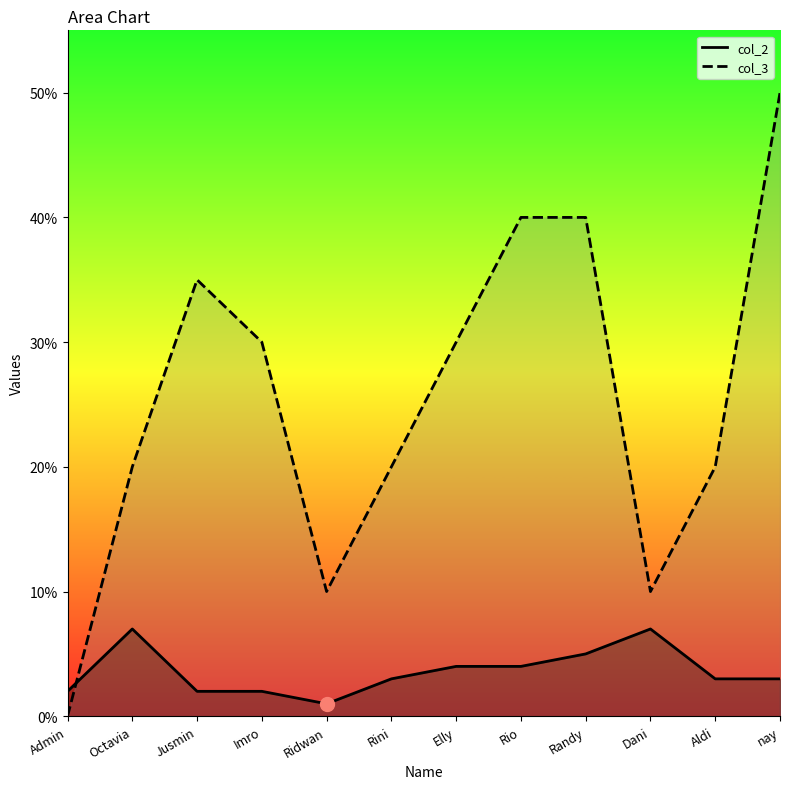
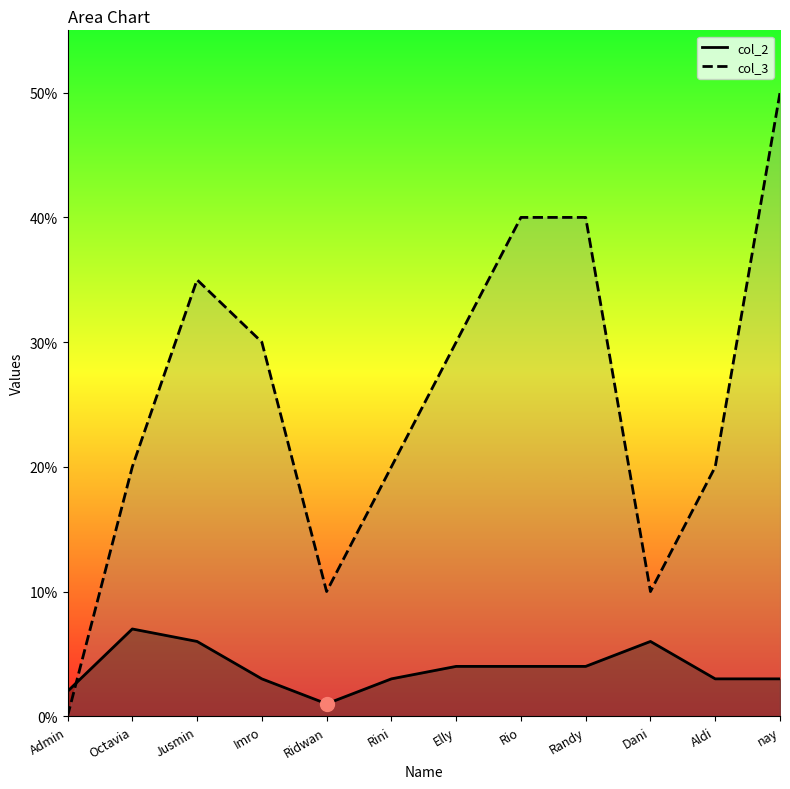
col_2, Jusmin: 2% -> 6%
col_2, Imro: 2% -> 3%
col_2, Randy: 5% -> 4%
col_2, Dani: 7% -> 6%
